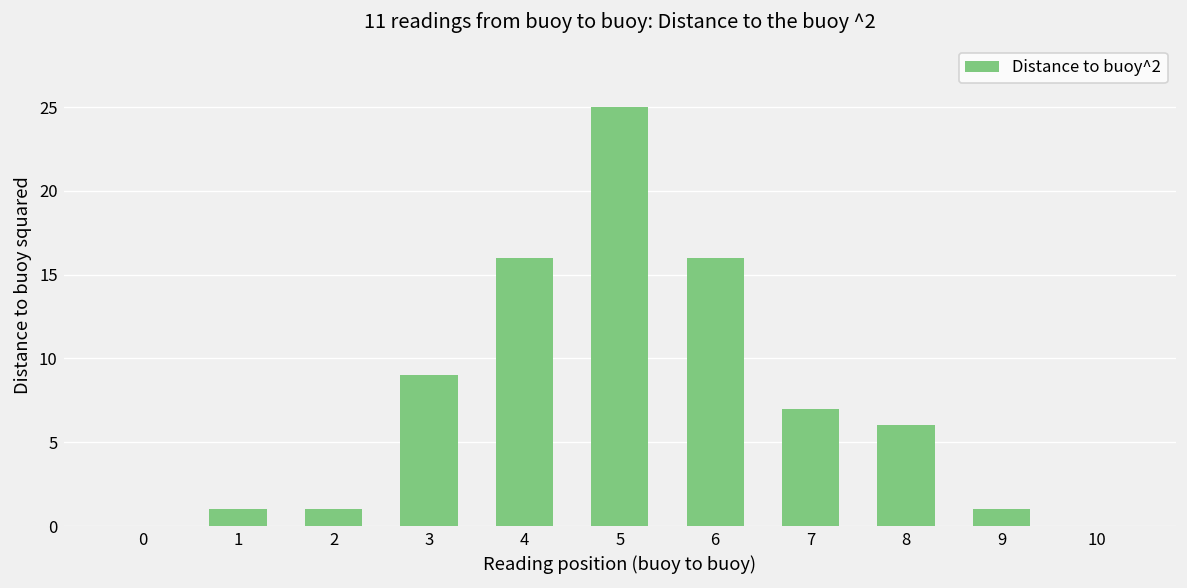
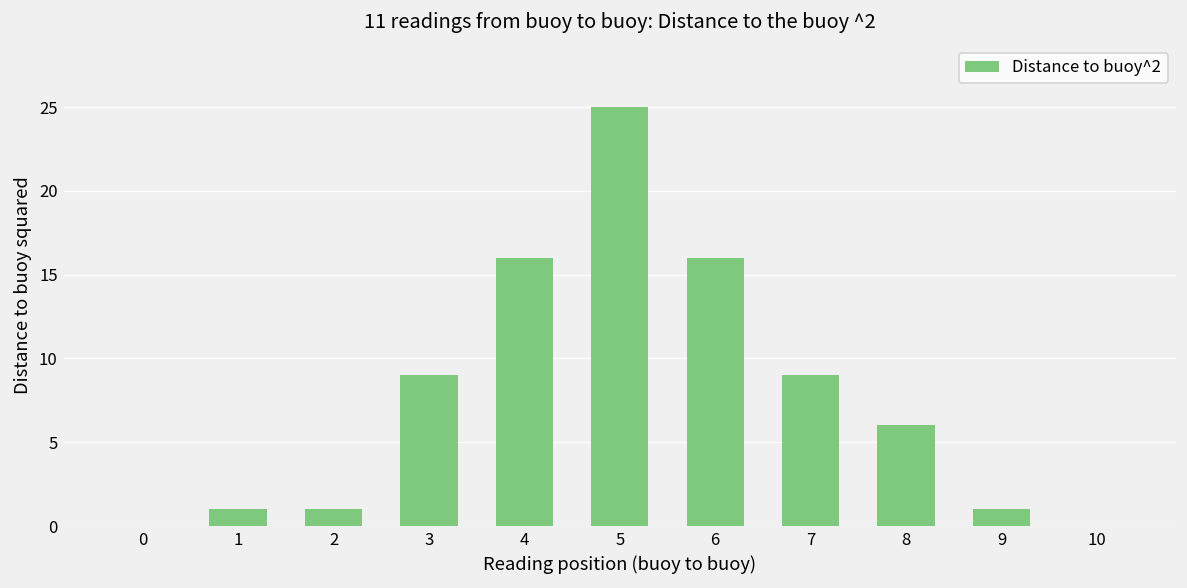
7: 7 -> 9
